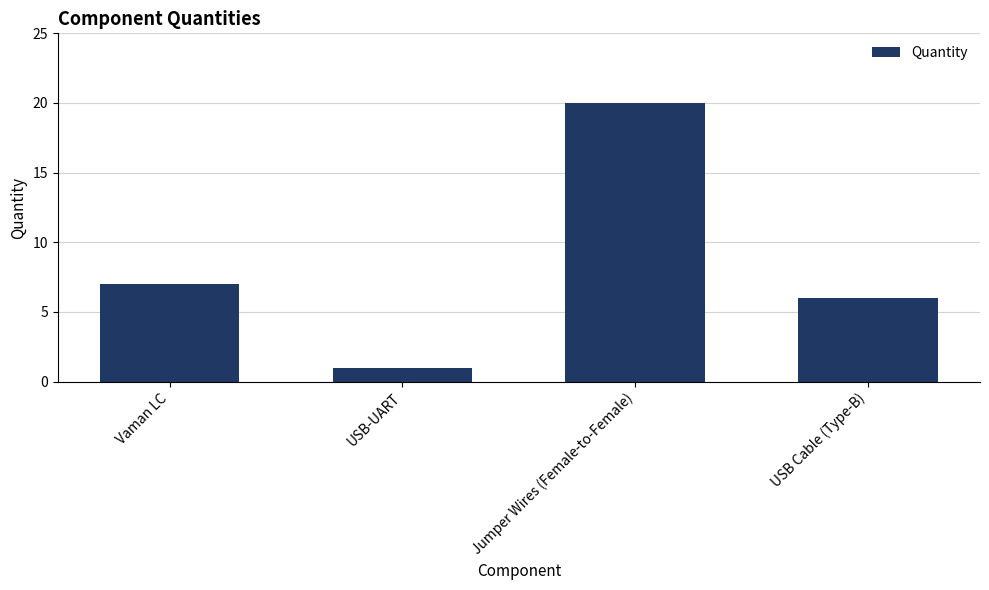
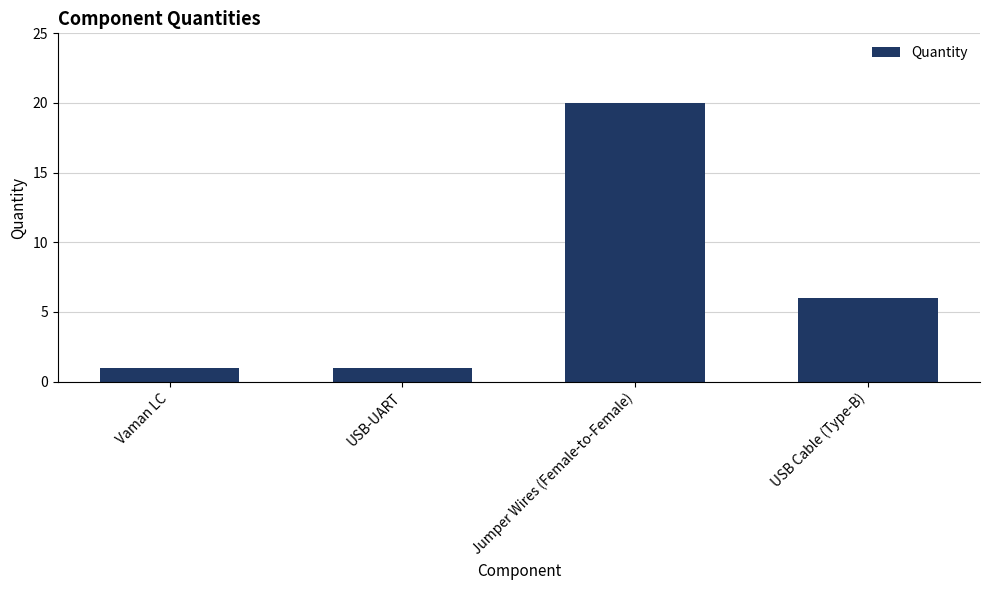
Vaman LC: 7 -> 1
